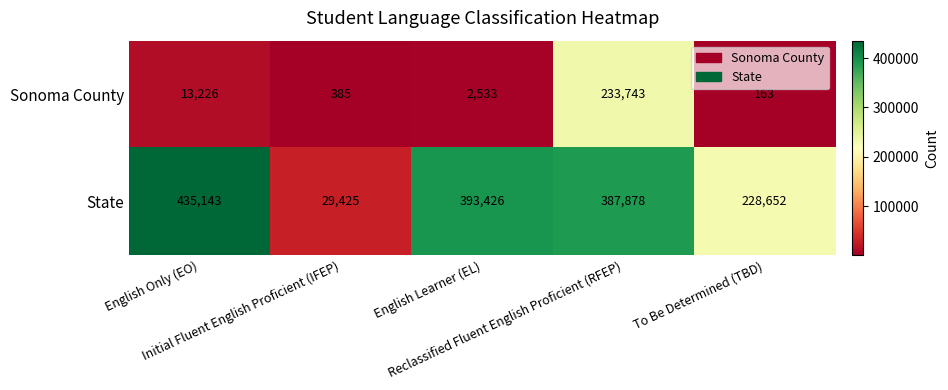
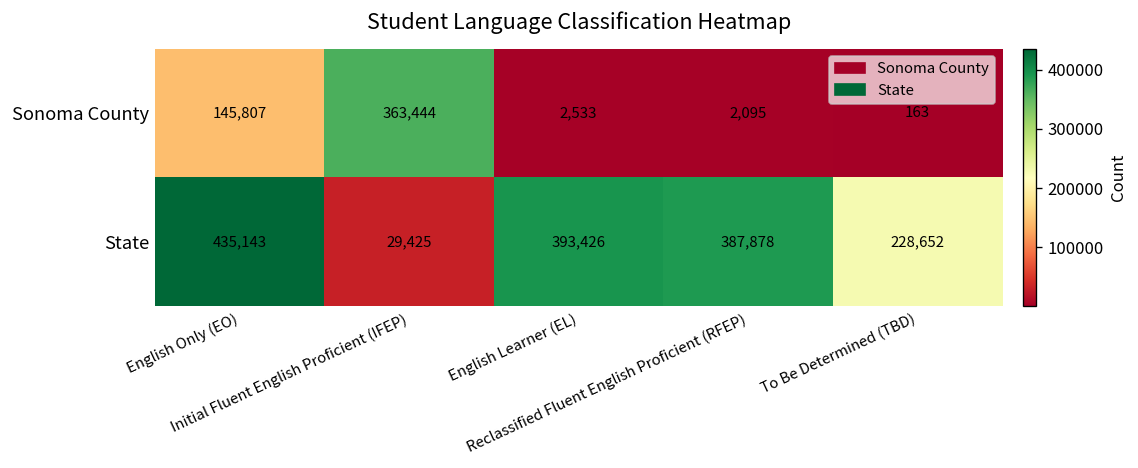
Sonoma County, English Only (EO): 13,226 -> 145,807
Sonoma County, Initial Fluent English Proficient (IFEP): 385 -> 363,444
Sonoma County, Reclassified Fluent English Proficient (RFEP): 233,743 -> 2,095
